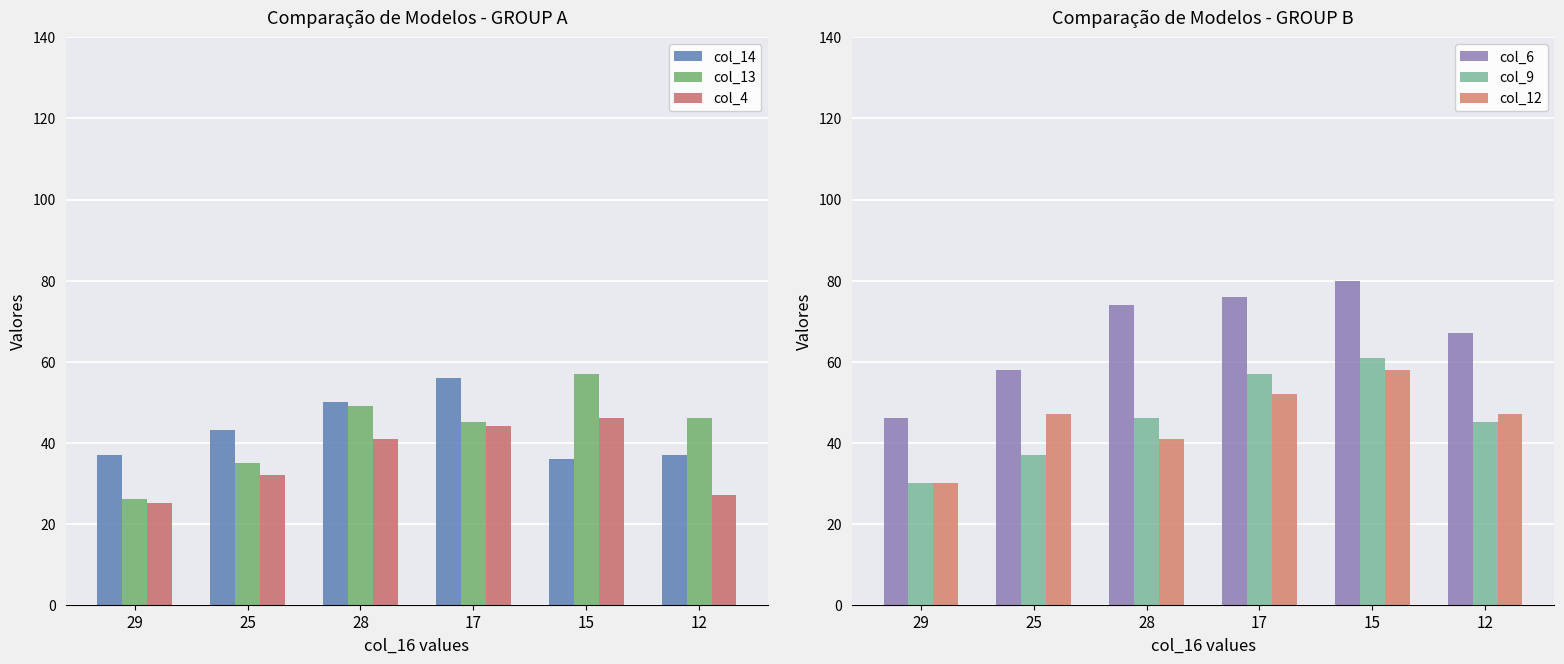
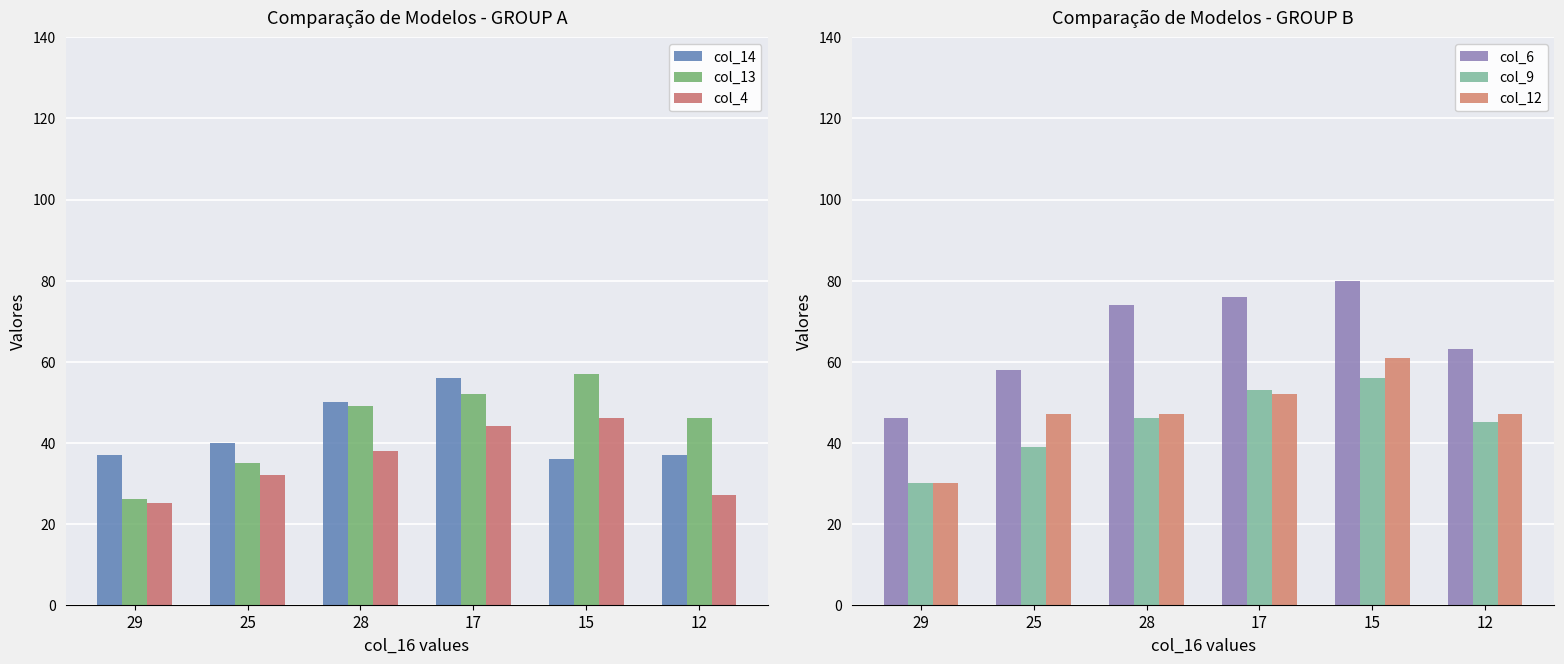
Comparação de Modelos - GROUP A, col_14, 25: 43 -> 40
Comparação de Modelos - GROUP A, col_4, 28: 41 -> 38
Comparação de Modelos - GROUP A, col_13, 17: 45 -> 52
Comparação de Modelos - GROUP B, col_9, 25: 37 -> 39
Comparação de Modelos - GROUP B, col_12, 28: 41 -> 47
Comparação de Modelos - GROUP B, col_9, 17: 57 -> 53
Comparação de Modelos - GROUP B, col_9, 15: 61 -> 56
Comparação de Modelos - GROUP B, col_12, 15: 58 -> 61
Comparação de Modelos - GROUP B, col_6, 12: 67 -> 63
